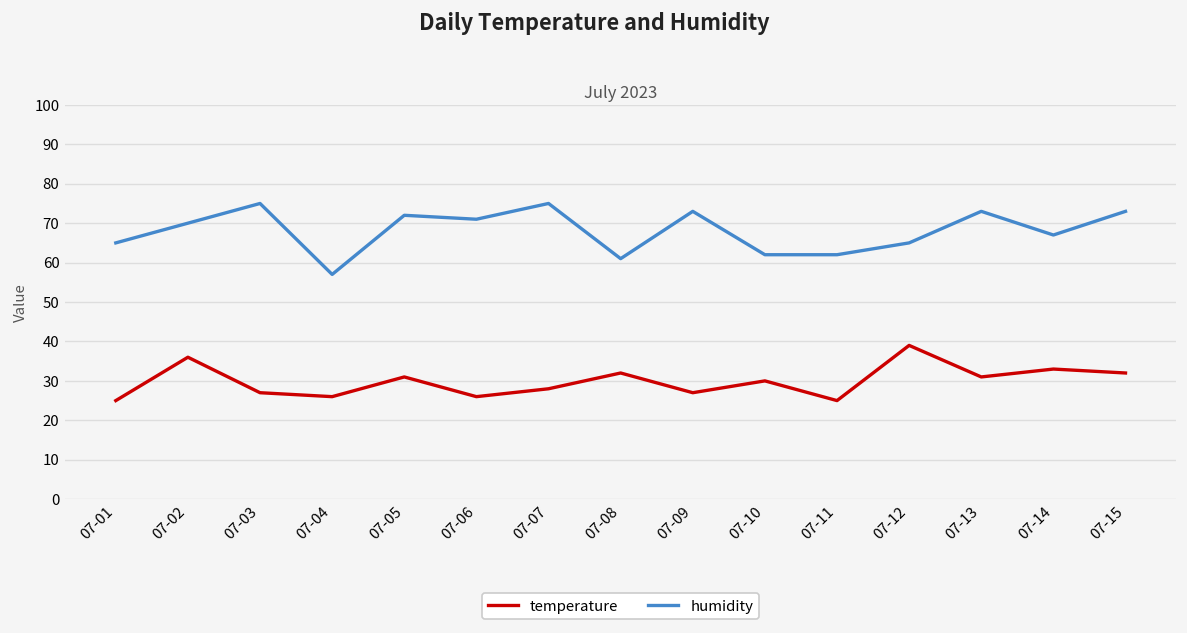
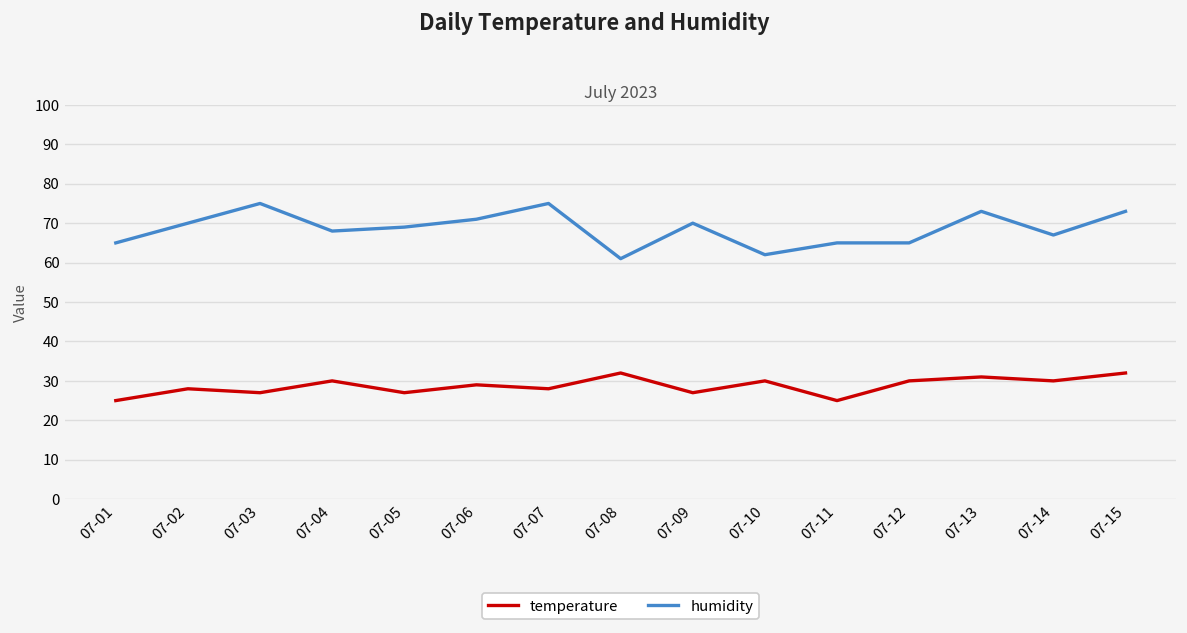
temperature, 07-02: 36 -> 28
temperature, 07-04: 26 -> 30
humidity, 07-04: 57 -> 68
temperature, 07-05: 31 -> 27
humidity, 07-05: 72 -> 69
temperature, 07-06: 26 -> 29
humidity, 07-09: 73 -> 70
humidity, 07-11: 62 -> 65
temperature, 07-12: 39 -> 30
temperature, 07-14: 33 -> 30
